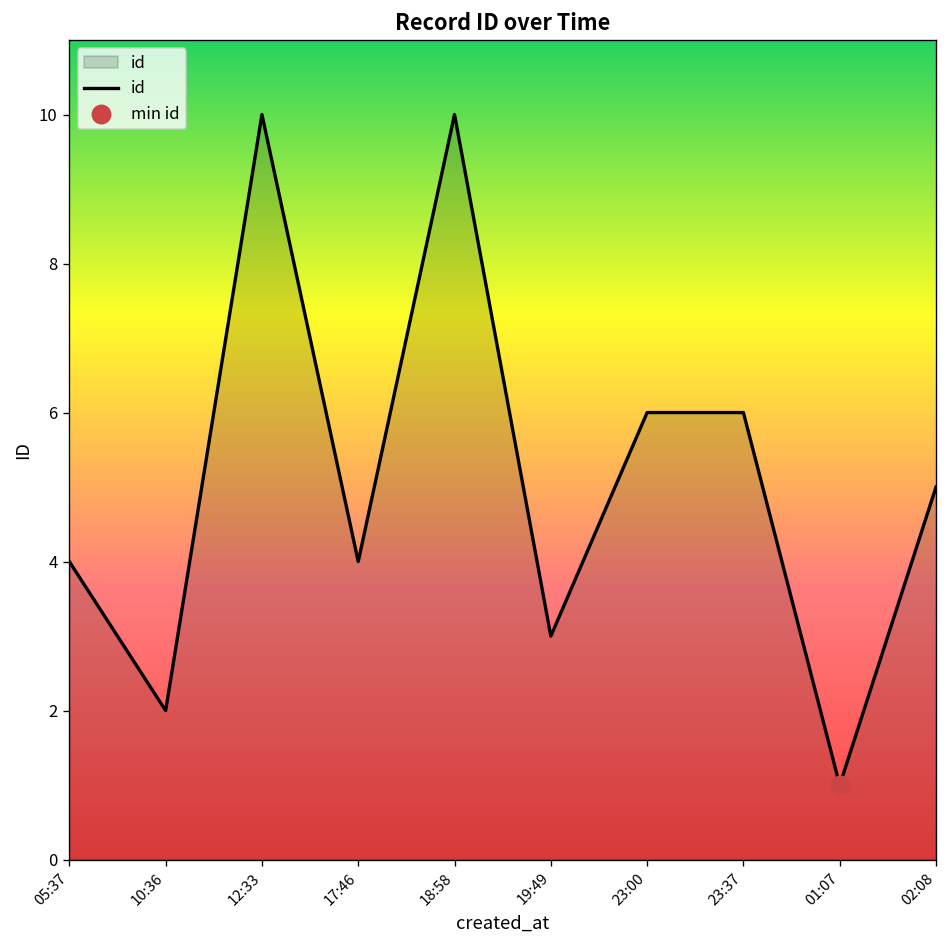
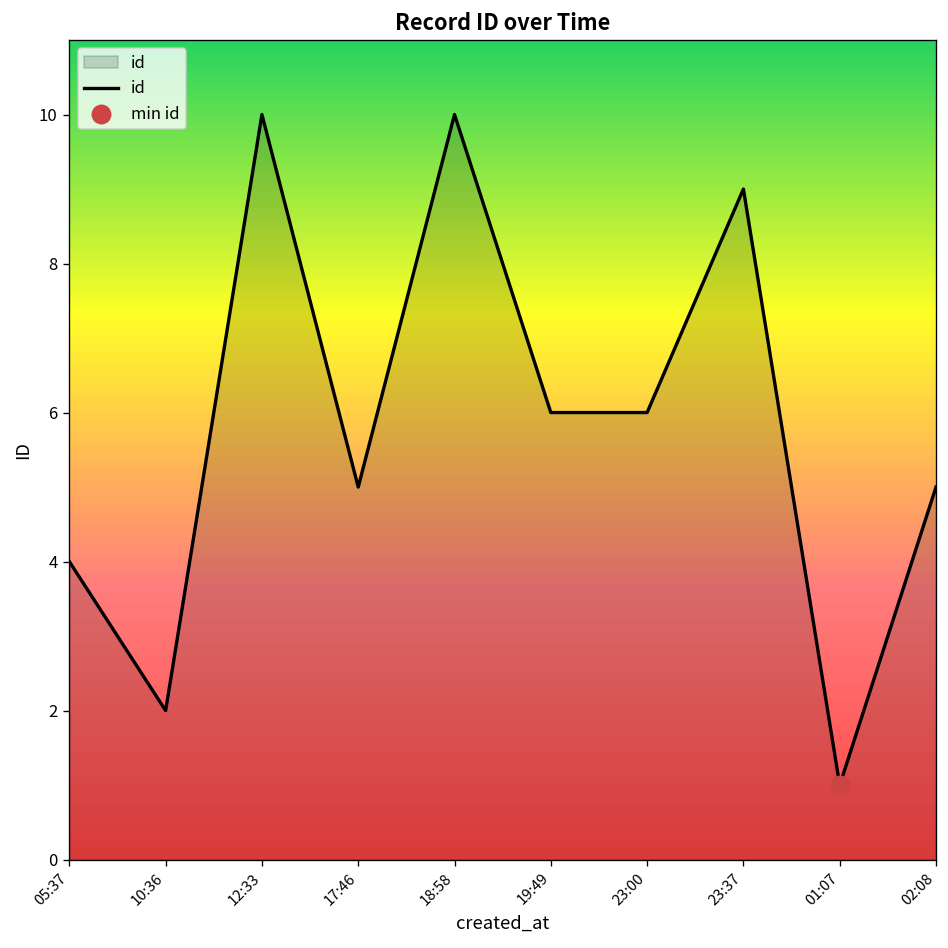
id, 17:46: 4 -> 5
id, 19:49: 3 -> 6
id, 23:37: 6 -> 9
